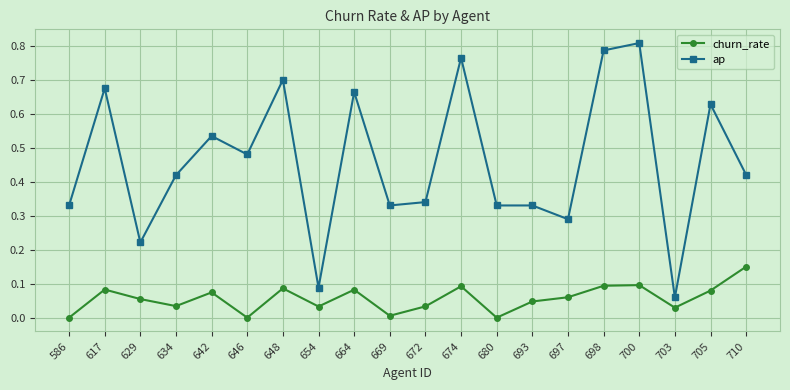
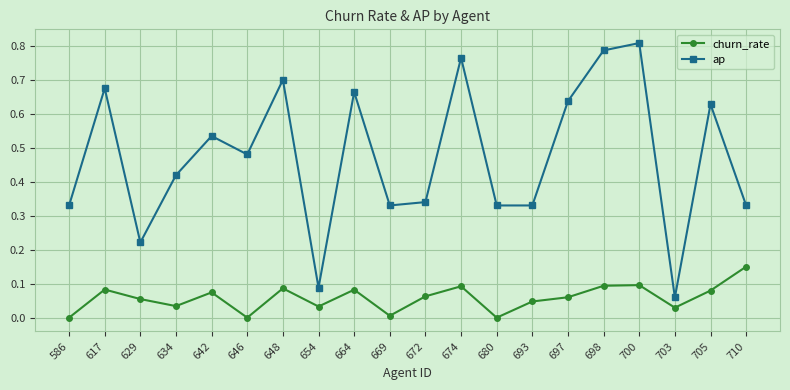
churn_rate, 672: 0.03 -> 0.06
ap, 697: 0.29 -> 0.64
ap, 710: 0.42 -> 0.33
